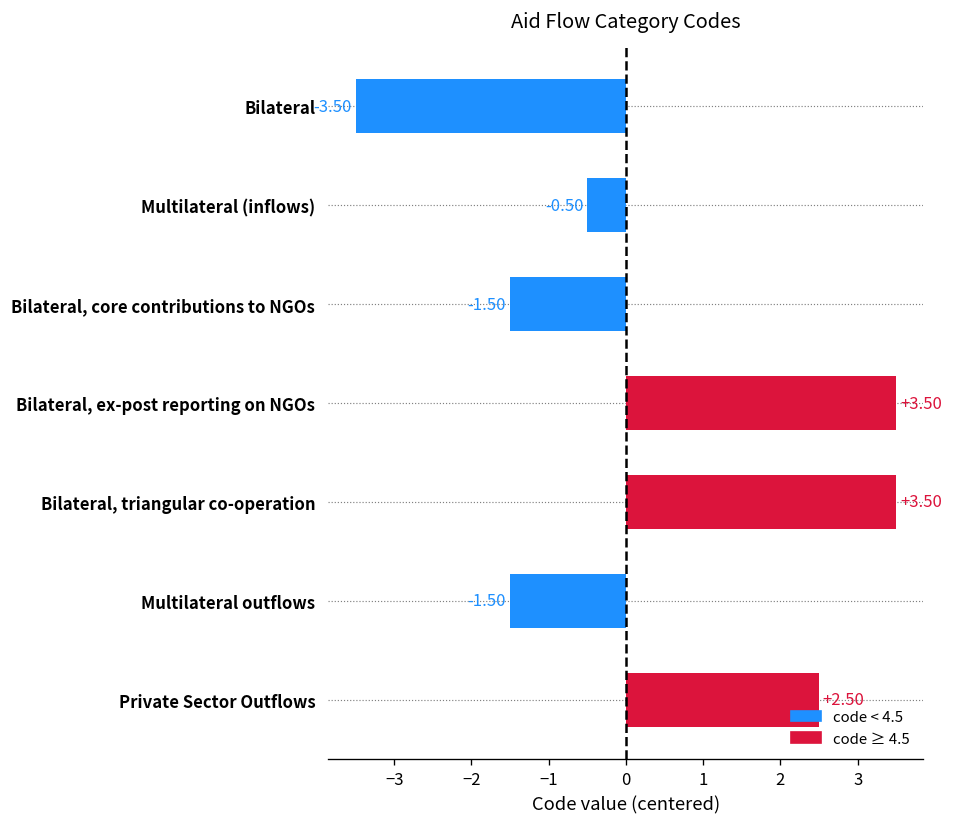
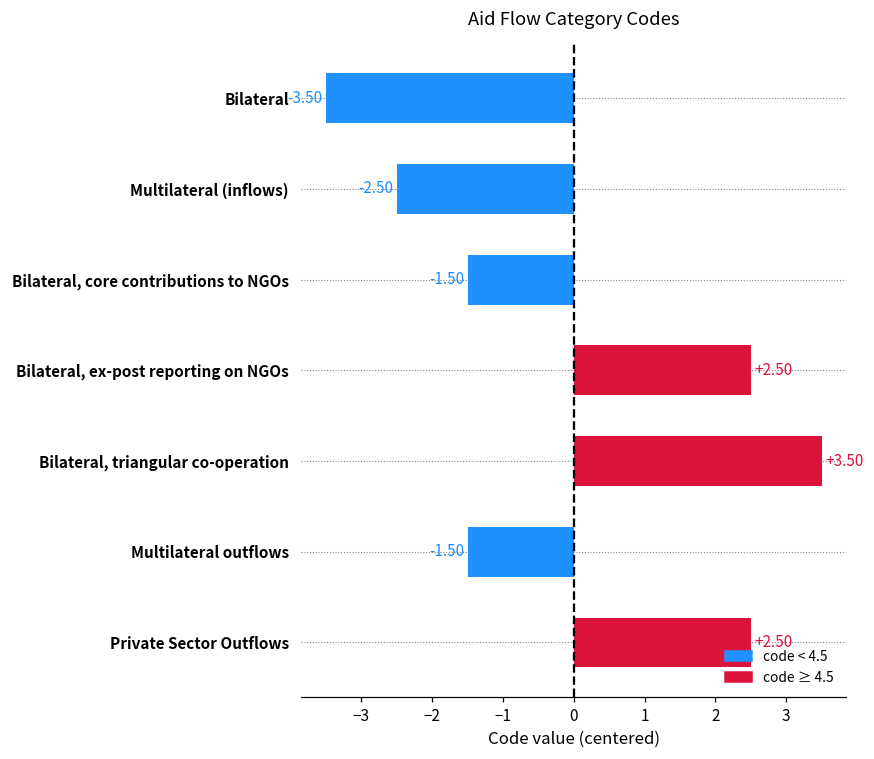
Multilateral (inflows): -0.50 -> -2.50
Bilateral, ex-post reporting on NGOs: +3.50 -> +2.50
